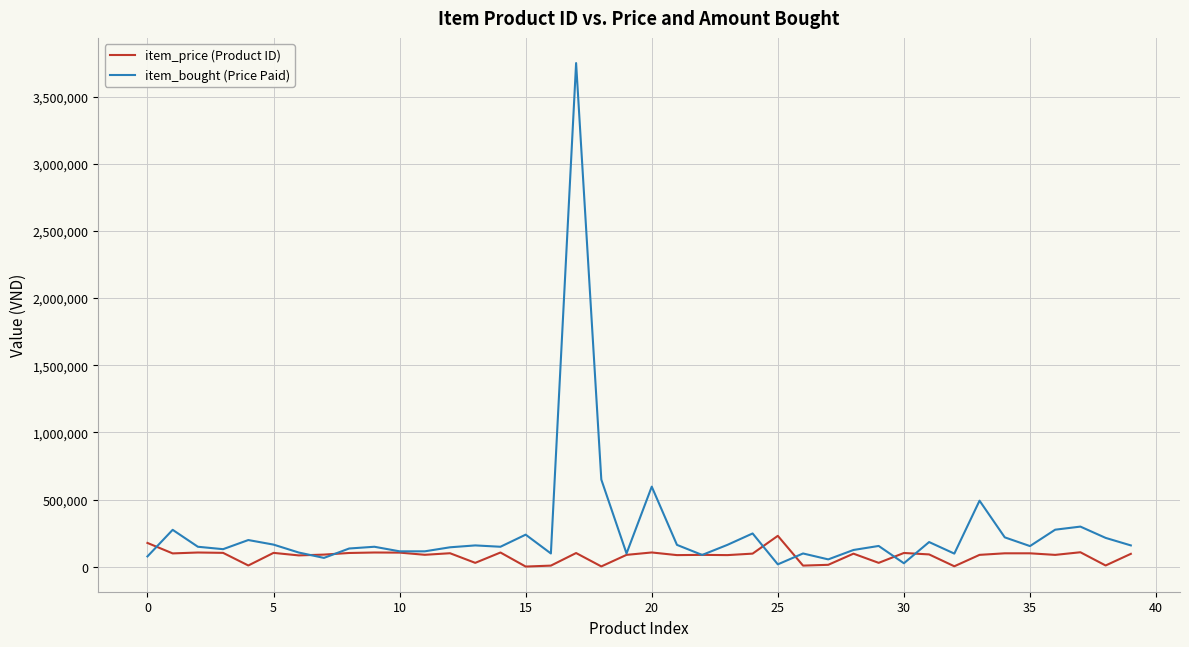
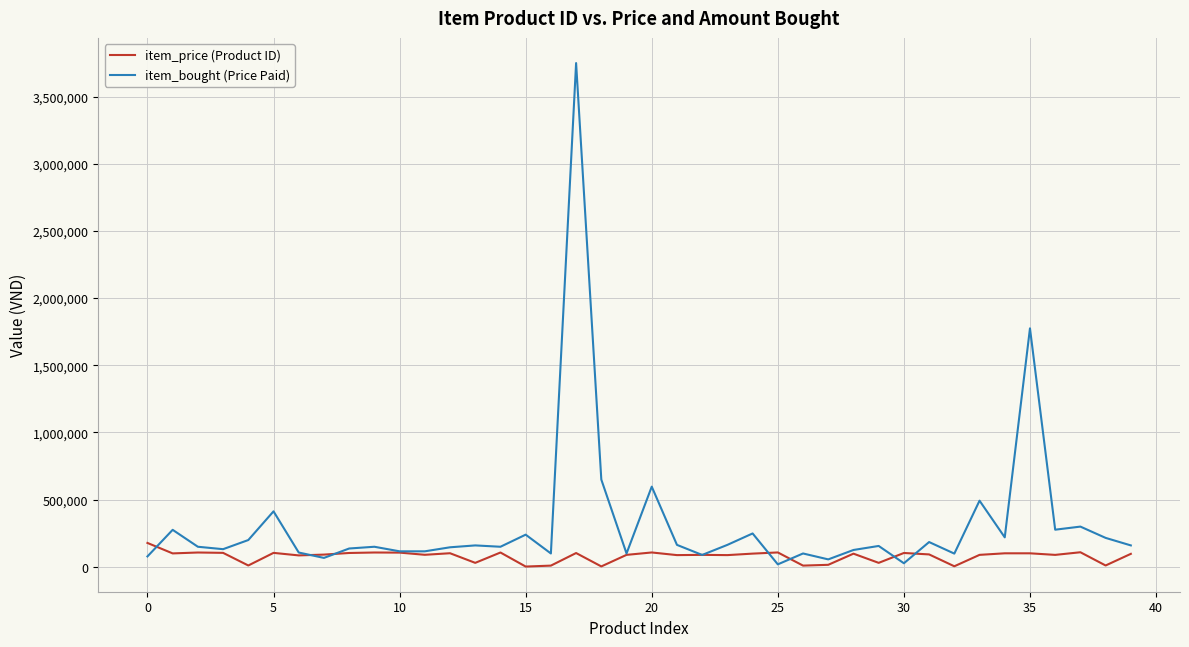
item_bought (Price Paid), 5: 170,000 -> 410,000
item_price (Product ID), 25: 230,000 -> 110,000
item_bought (Price Paid), 35: 150,000 -> 1,770,000
